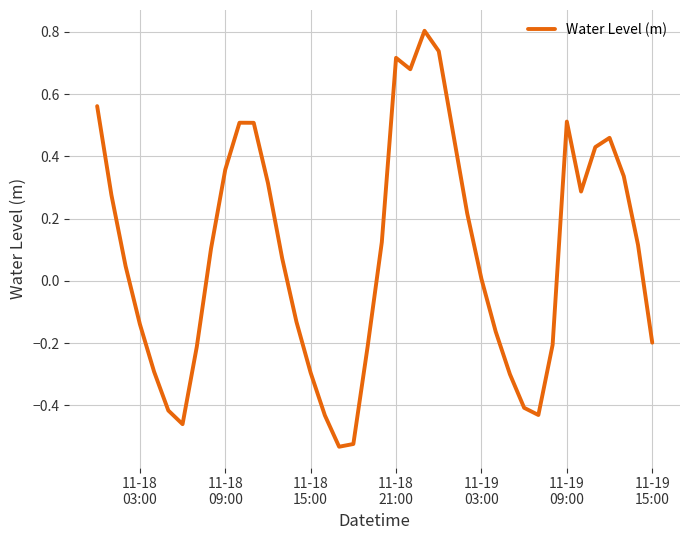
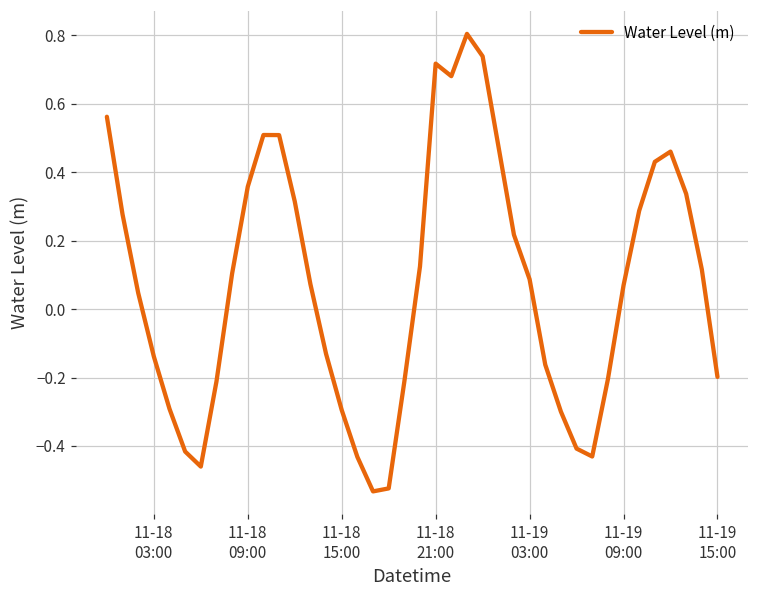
11-19 03:00: 0.01 -> 0.09
11-19 09:00: 0.51 -> 0.07
